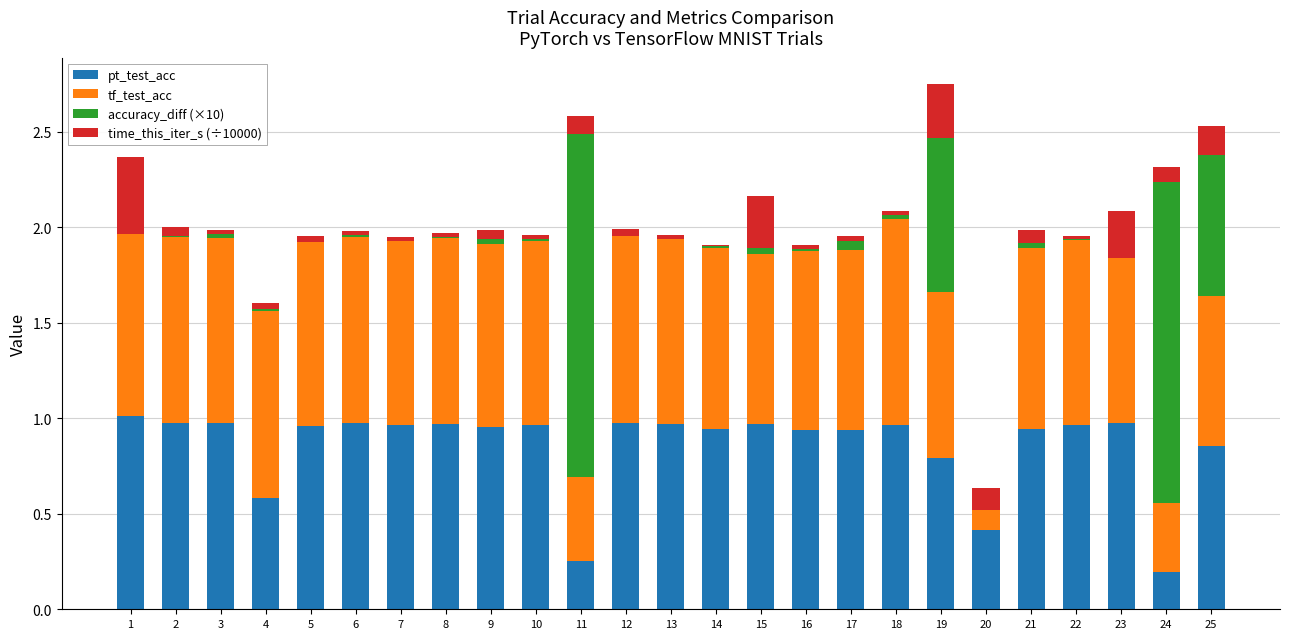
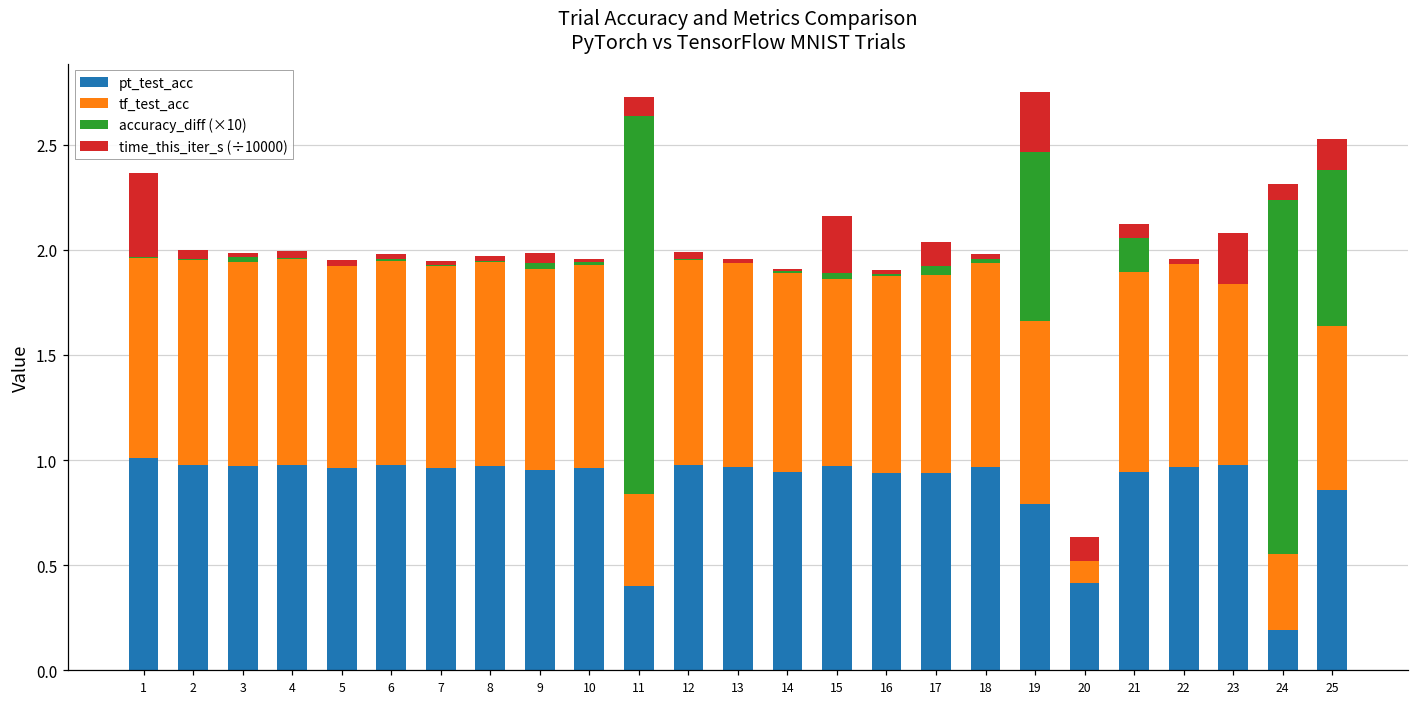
pt_test_acc, 4: 0.58 -> 0.98
pt_test_acc, 11: 0.25 -> 0.40
time_this_iter_s (÷10000), 17: 0.03 -> 0.11
tf_test_acc, 18: 1.07 -> 0.97
accuracy_diff (×10), 21: 0.02 -> 0.16
